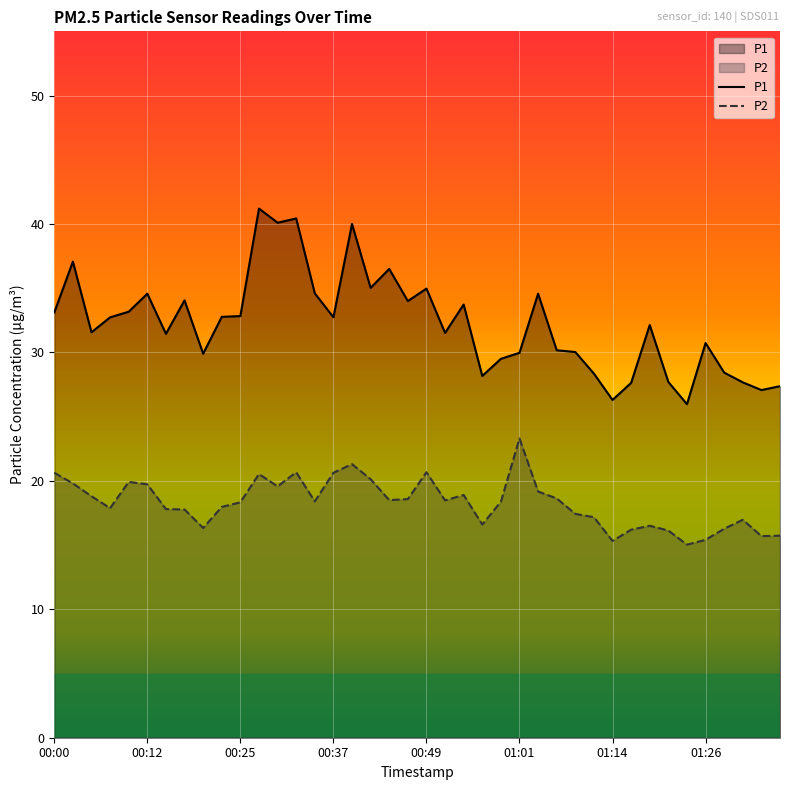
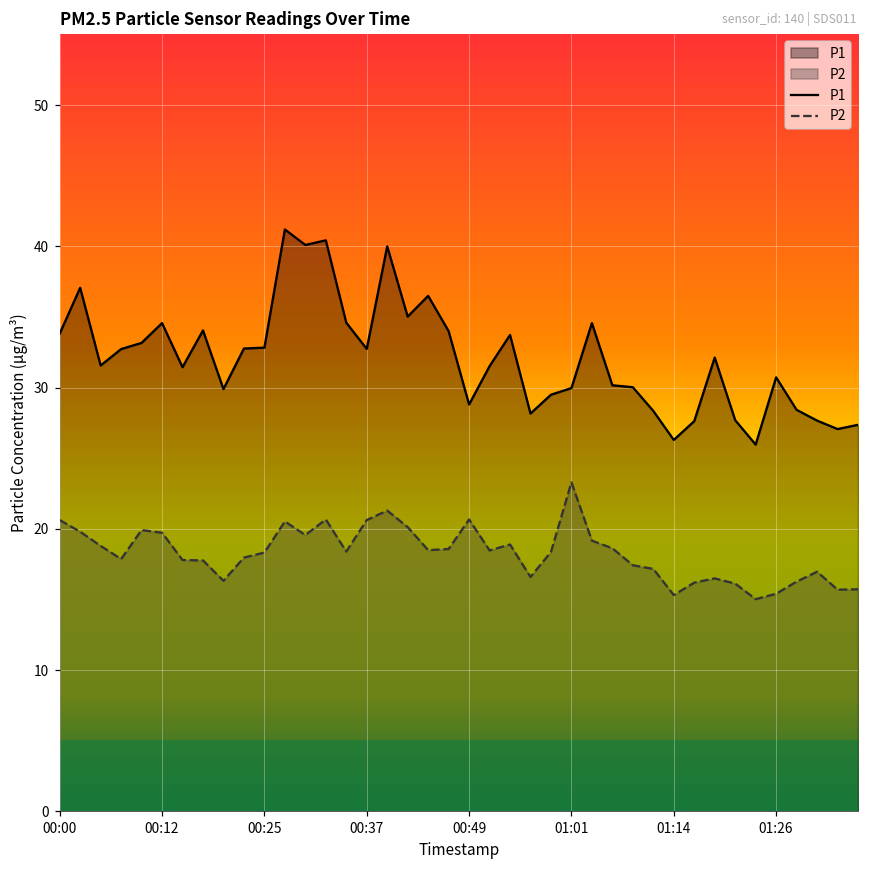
P1, 00:00: 33.1 -> 33.8
P1, 00:49: 35.0 -> 28.8
